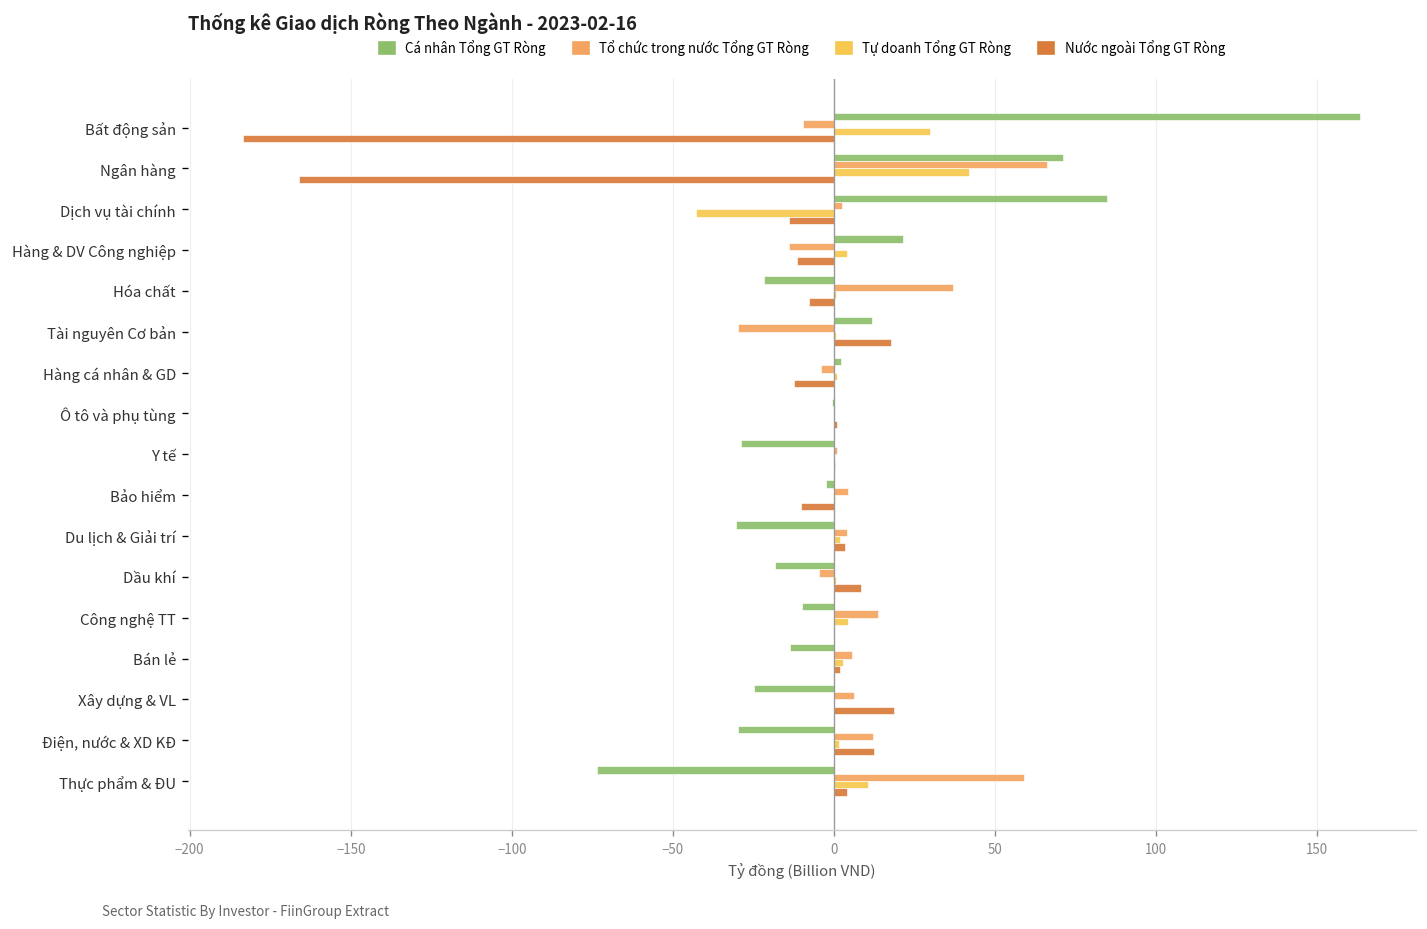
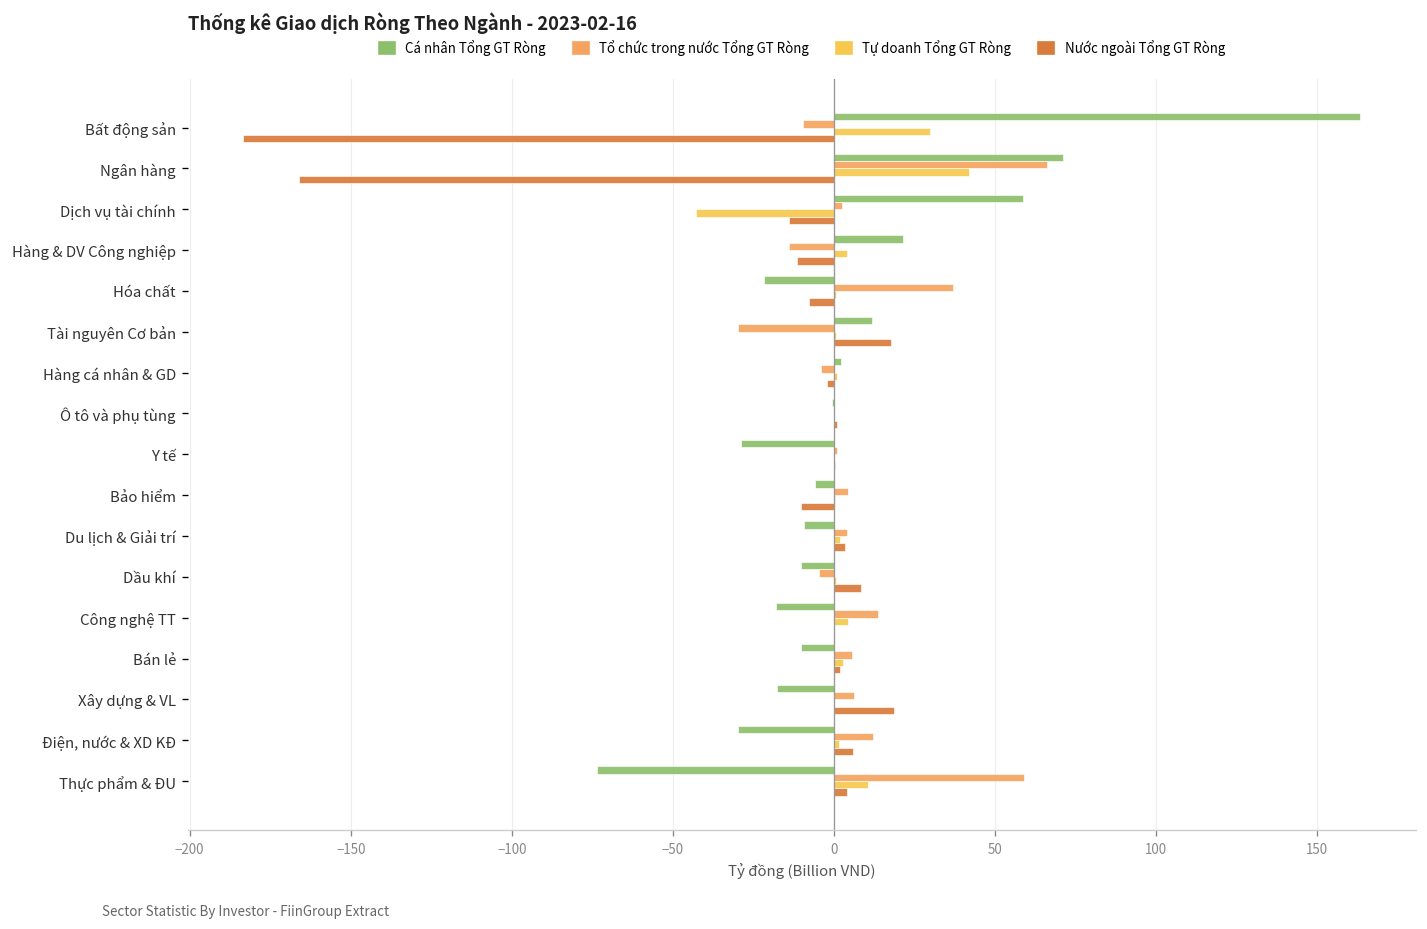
Cá nhân Tổng GT Ròng, Dịch vụ tài chính: 85 -> 59
Nước ngoài Tổng GT Ròng, Hàng cá nhân & GD: -12 -> -2
Cá nhân Tổng GT Ròng, Bảo hiểm: -3 -> -6
Cá nhân Tổng GT Ròng, Du lịch & Giải trí: -31 -> -9
Cá nhân Tổng GT Ròng, Dầu khí: -18 -> -10
Cá nhân Tổng GT Ròng, Công nghệ TT: -10 -> -18
Cá nhân Tổng GT Ròng, Bán lẻ: -14 -> -10
Cá nhân Tổng GT Ròng, Xây dựng & VL: -25 -> -18
Nước ngoài Tổng GT Ròng, Điện, nước & XD KĐ: 12 -> 6
